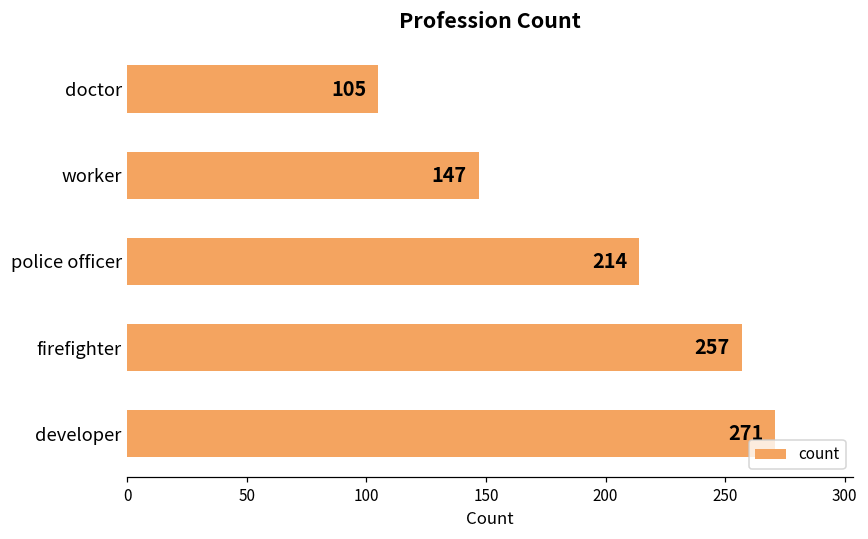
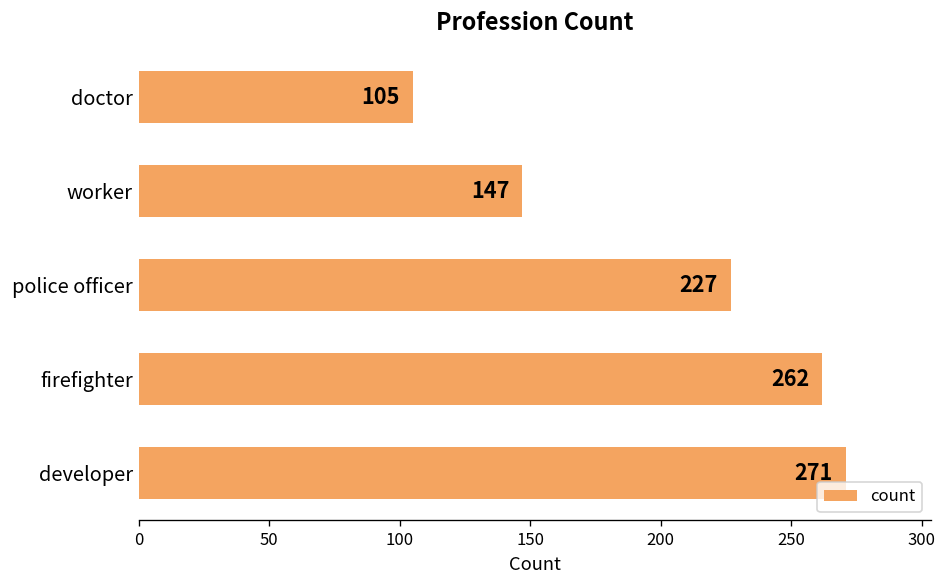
police officer: 214 -> 227
firefighter: 257 -> 262
